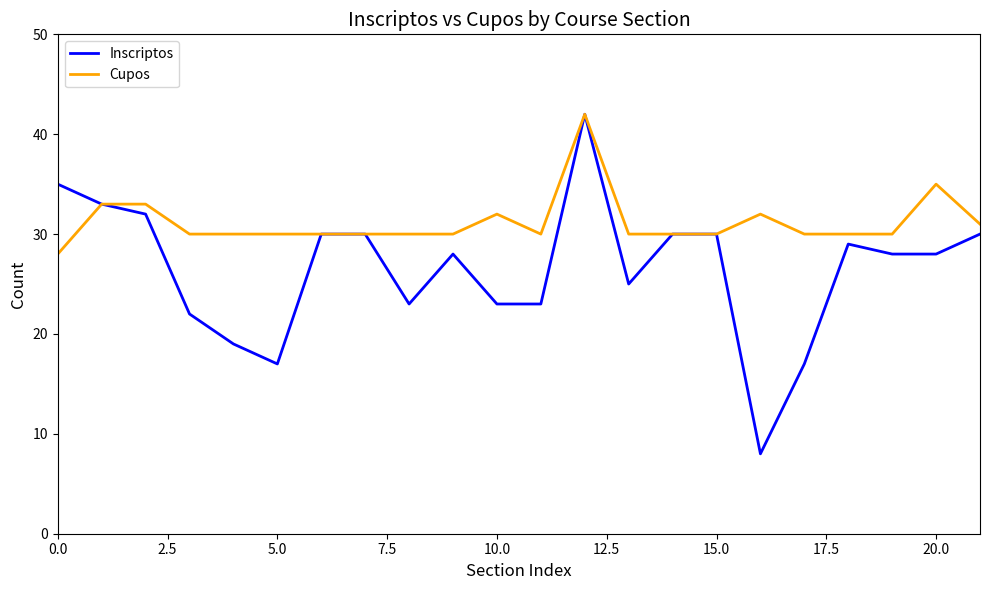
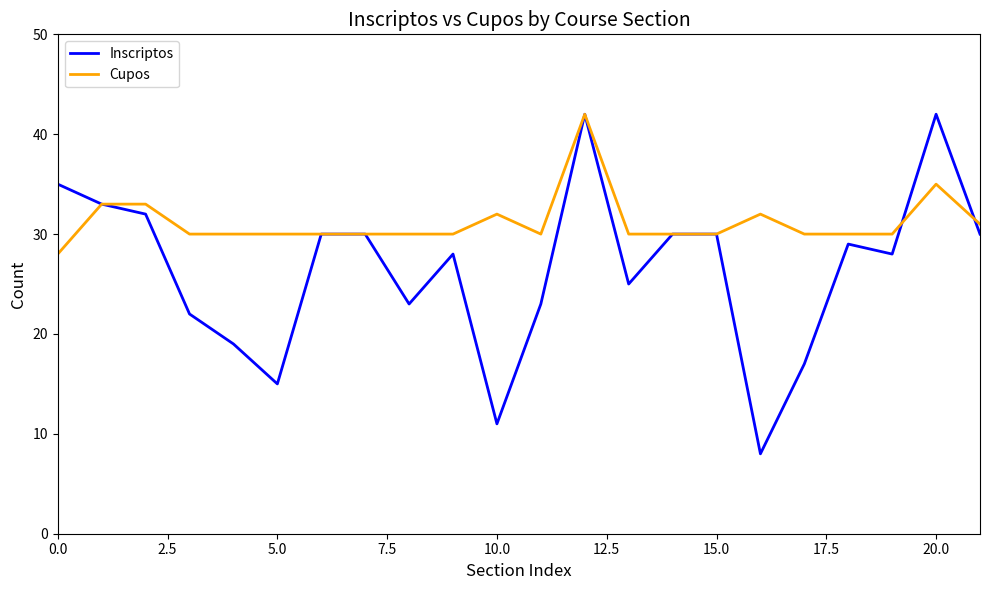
Inscriptos, 5.0: 17 -> 15
Inscriptos, 10.0: 23 -> 11
Inscriptos, 20.0: 28 -> 42
